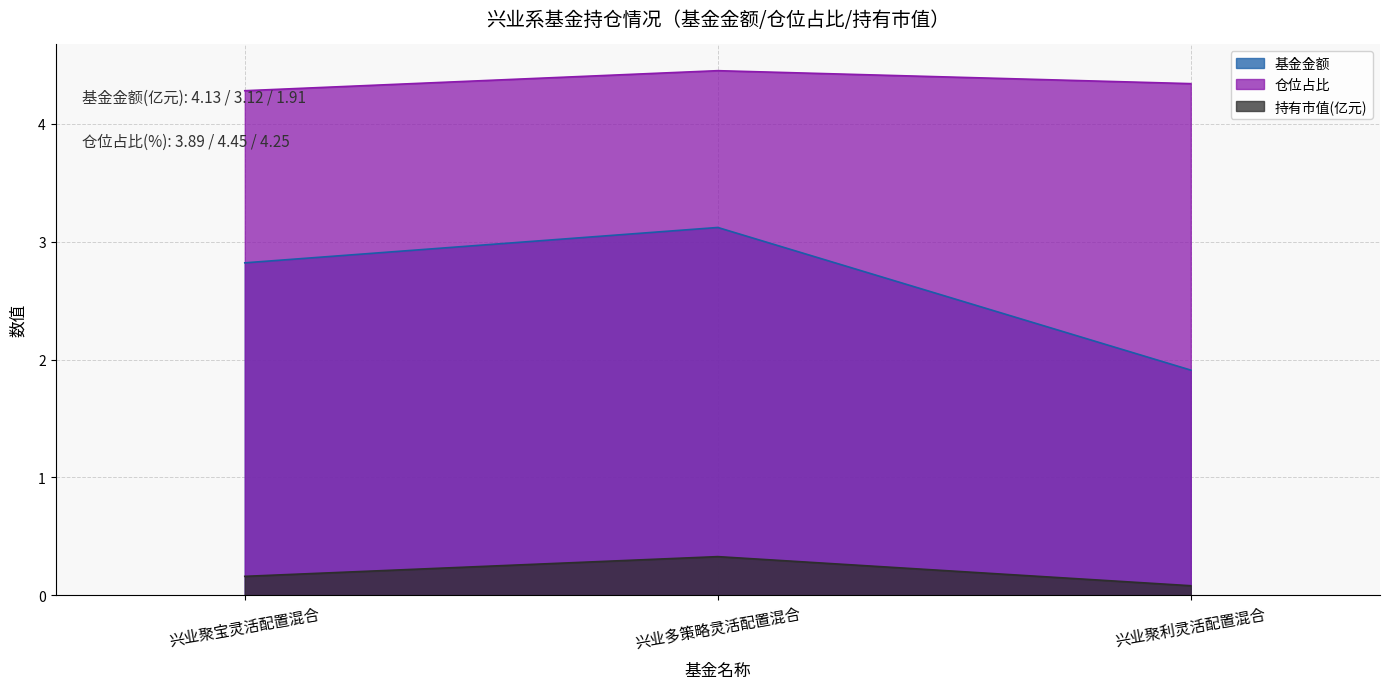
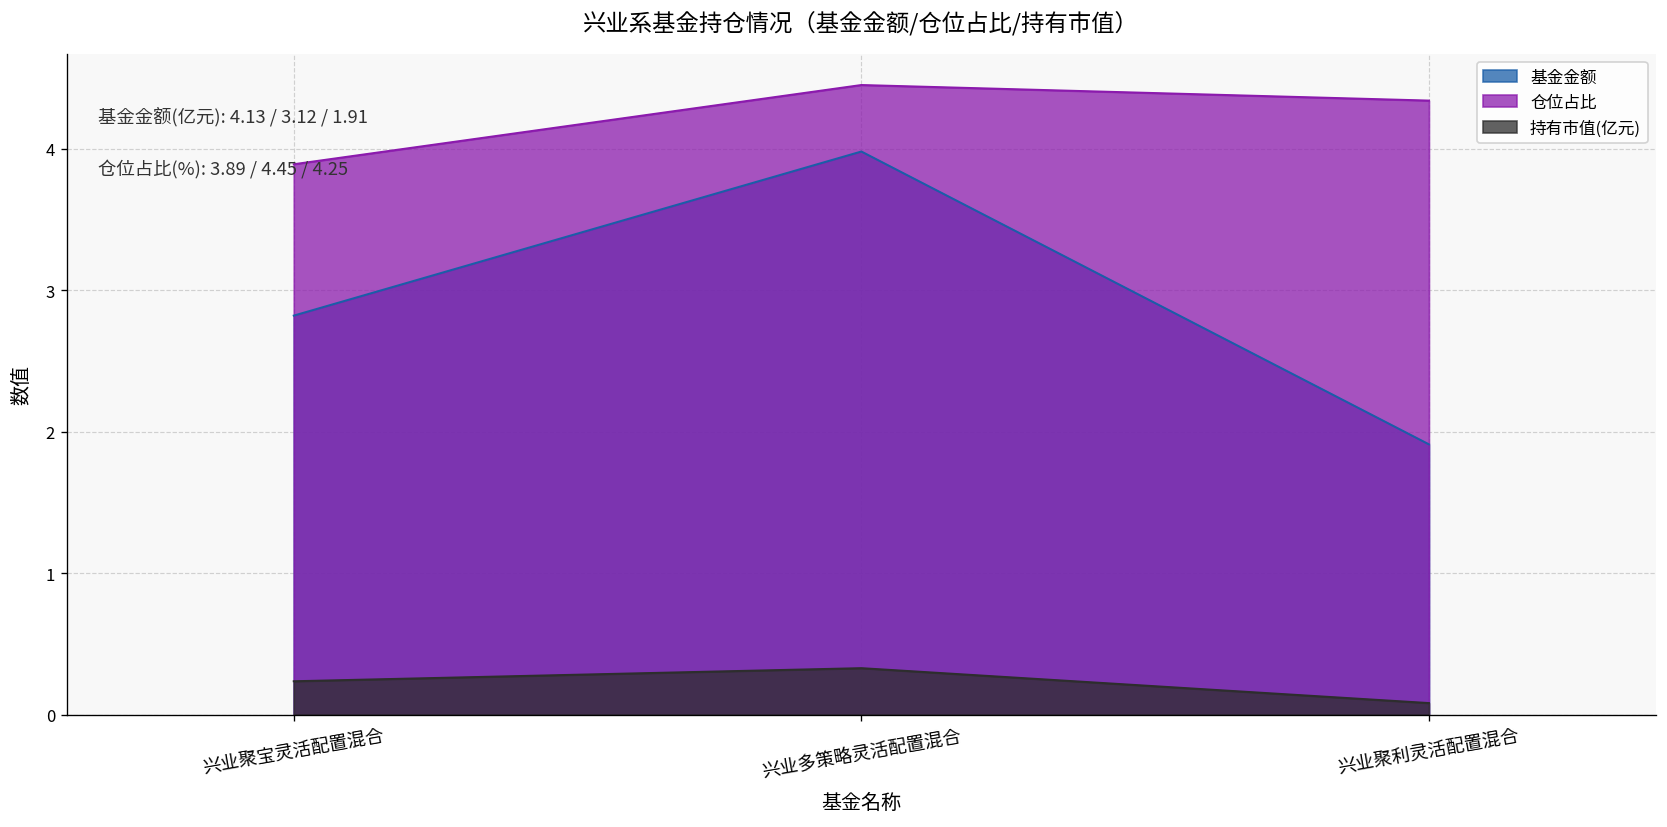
仓位占比, 兴业聚宝灵活配置混合: 4.28 -> 3.89
持有市值(亿元), 兴业聚宝灵活配置混合: 0.16 -> 0.24
基金金额, 兴业多策略灵活配置混合: 3.12 -> 3.98
